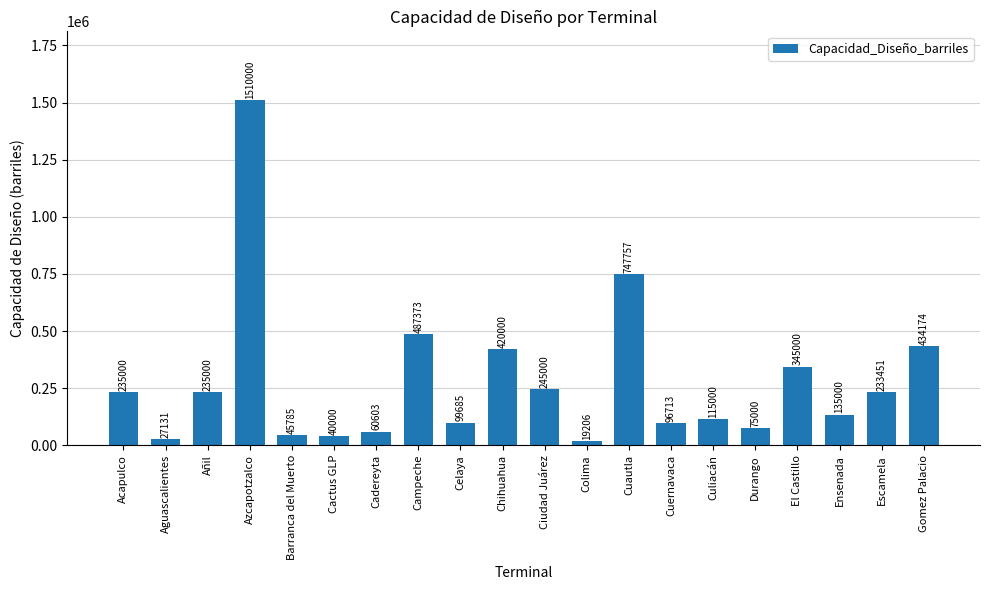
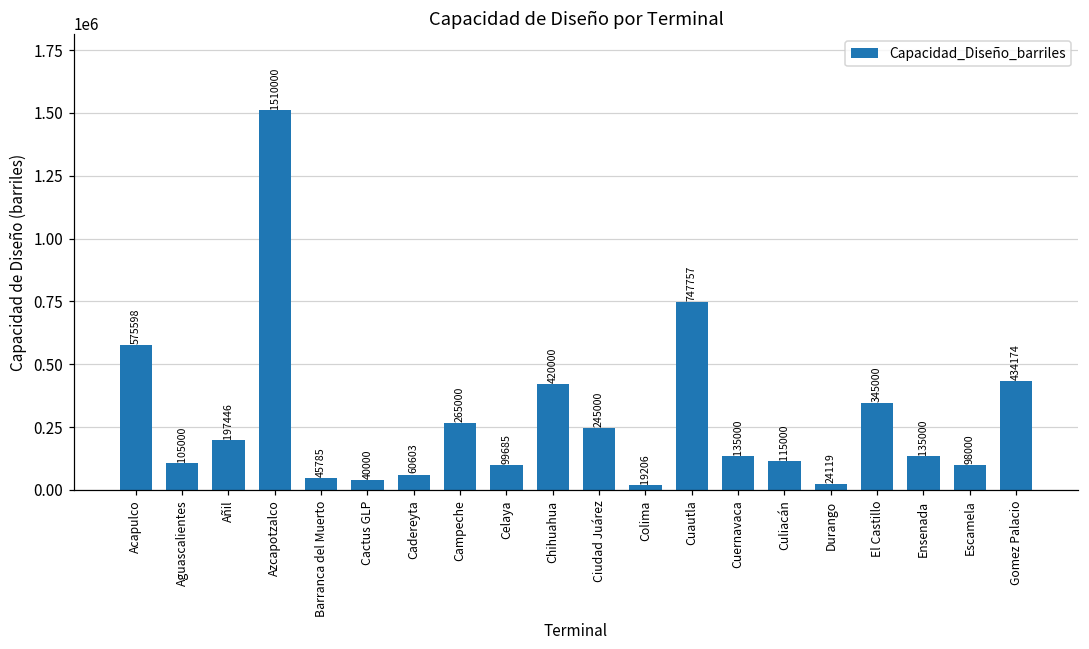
Acapulco: 235000 -> 575598
Aguascalientes: 27131 -> 105000
Añil: 235000 -> 197446
Campeche: 487373 -> 265000
Cuernavaca: 96713 -> 135000
Durango: 75000 -> 24119
Escamela: 233451 -> 98000
